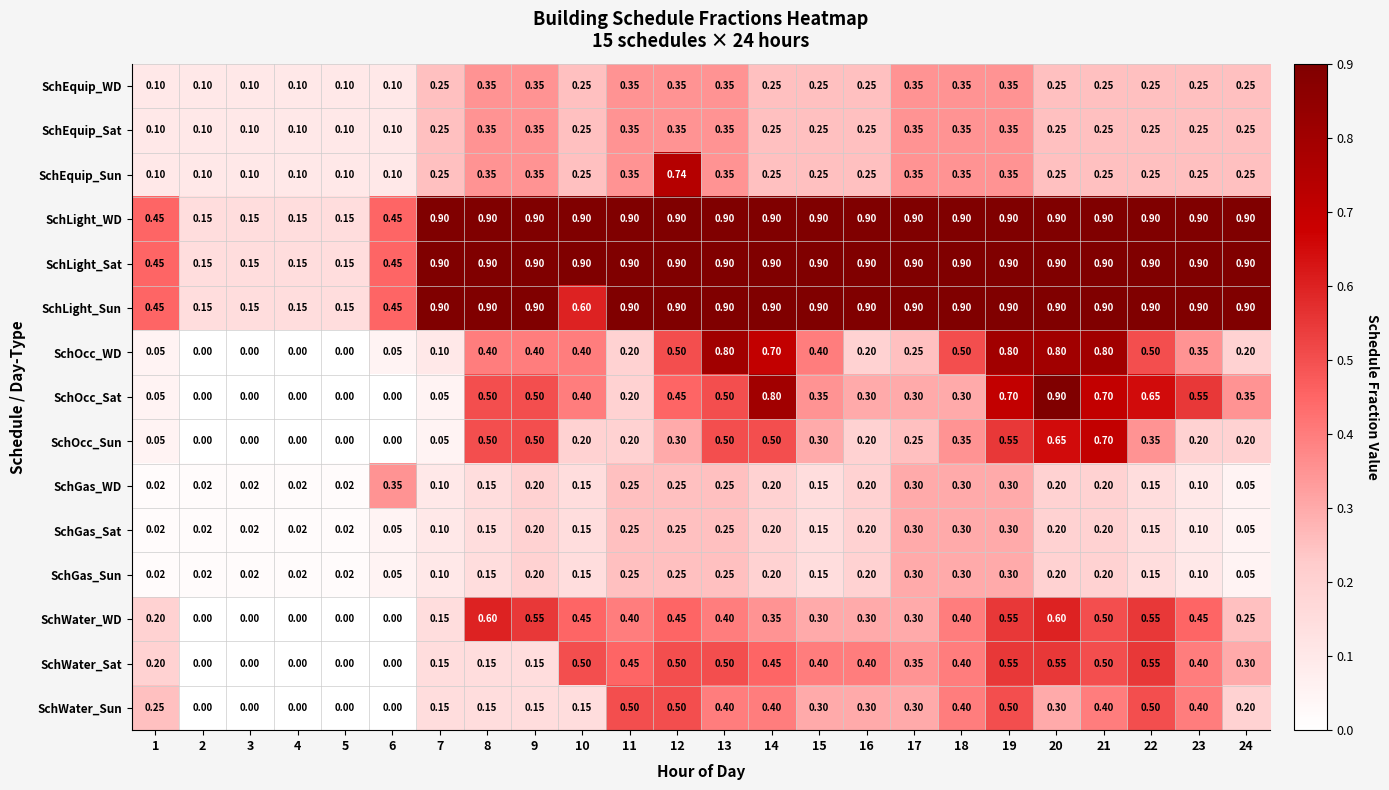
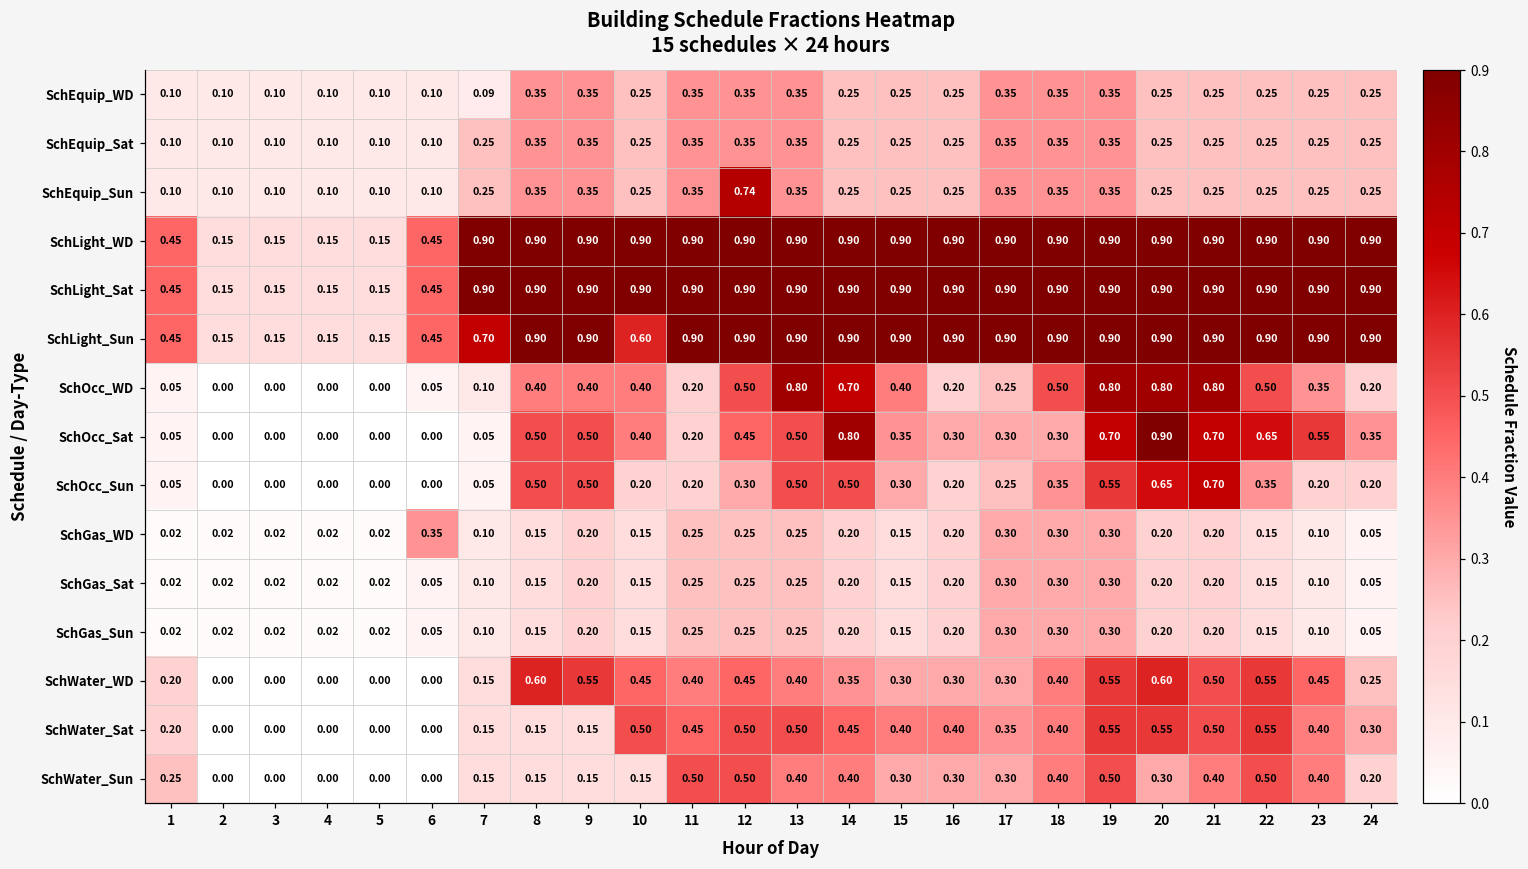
SchEquip_WD, 7: 0.25 -> 0.09
SchLight_Sun, 7: 0.90 -> 0.70
